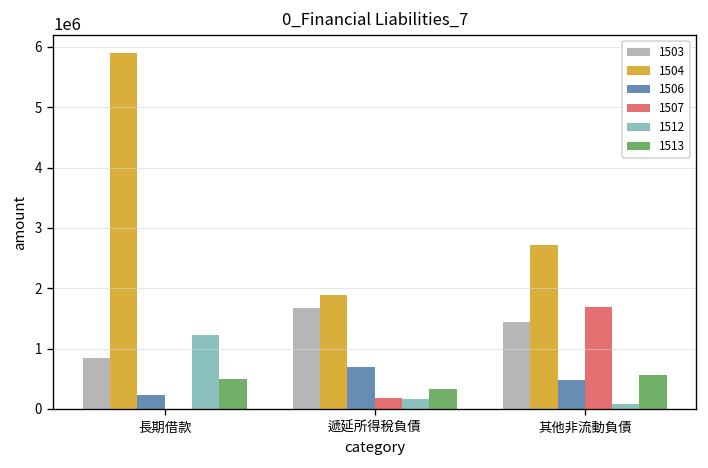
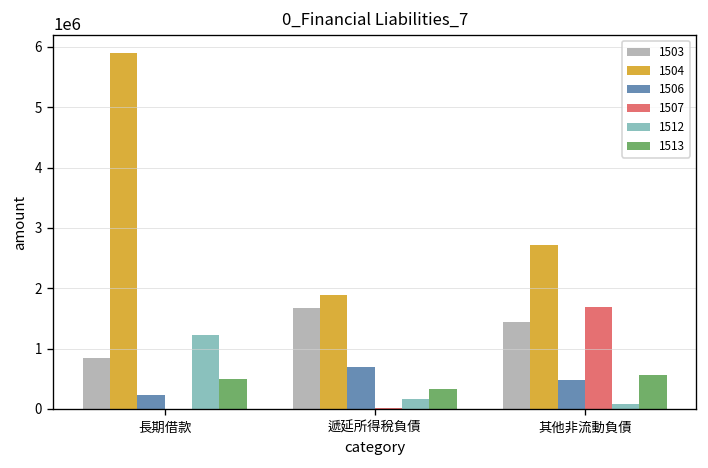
1507, 遞延所得稅負債: 200000 -> 0
